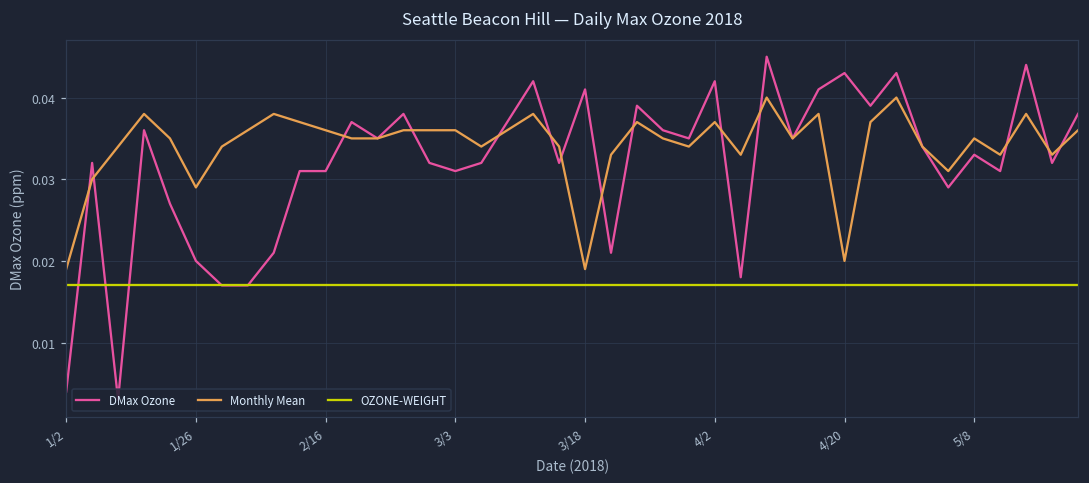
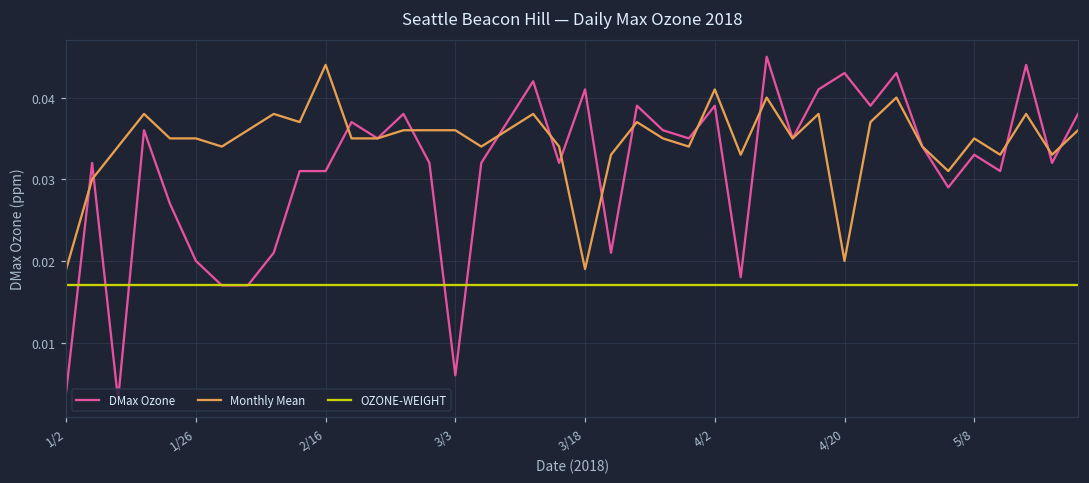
Monthly Mean, 1/26: 0.029 -> 0.035
Monthly Mean, 2/16: 0.036 -> 0.044
DMax Ozone, 3/3: 0.031 -> 0.006
DMax Ozone, 4/2: 0.042 -> 0.039
Monthly Mean, 4/2: 0.037 -> 0.041
